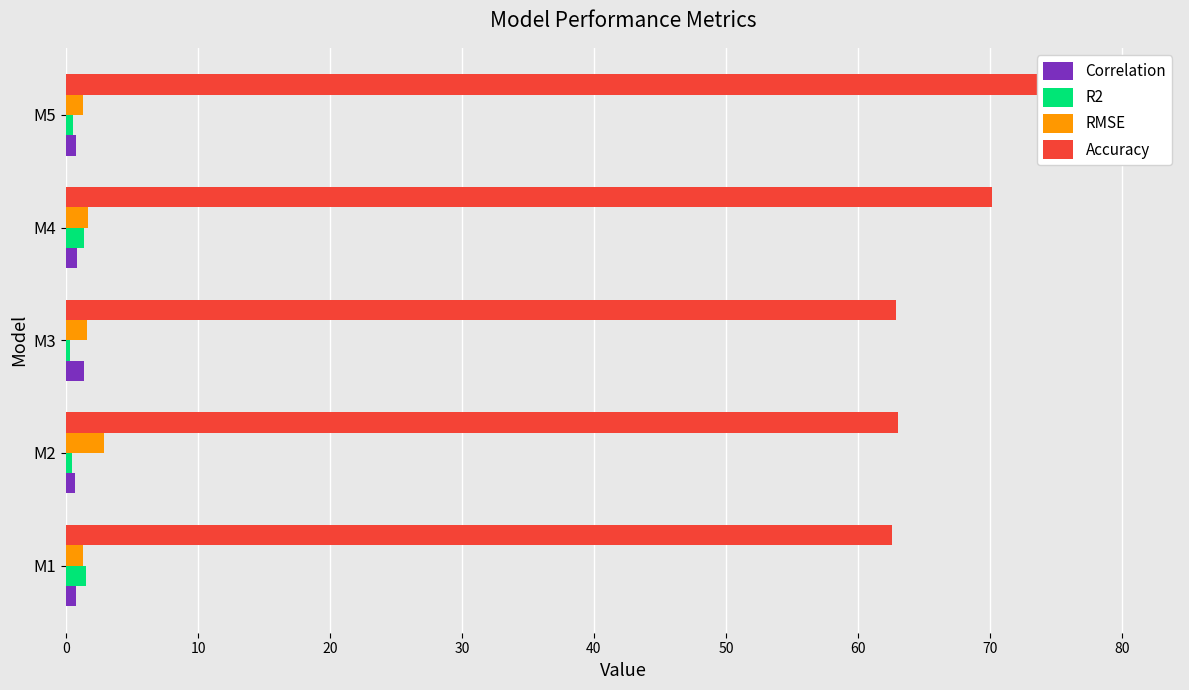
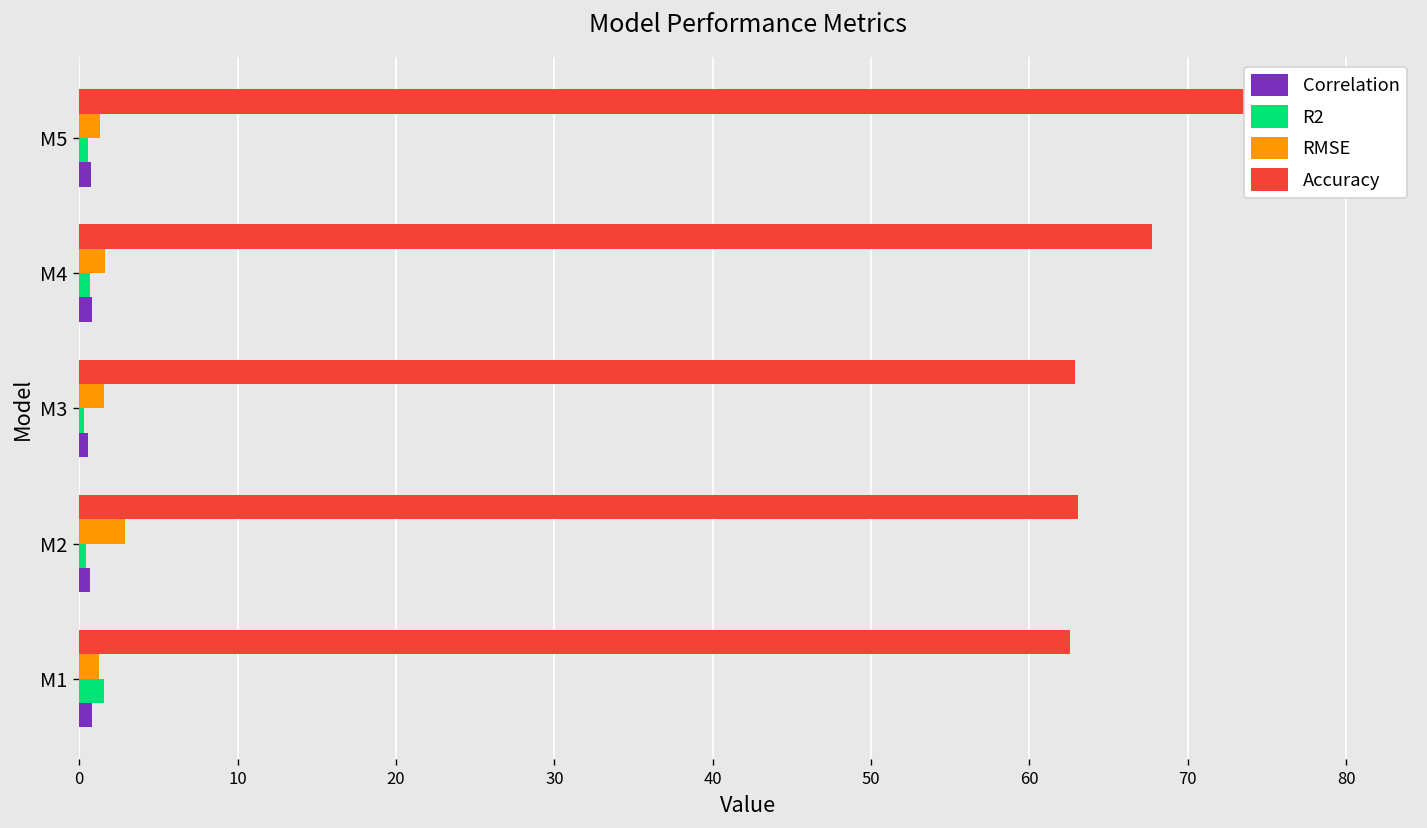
Accuracy, M4: 70.2 -> 67.7
R2, M4: 1.4 -> 0.7
Correlation, M3: 1.3 -> 0.6
